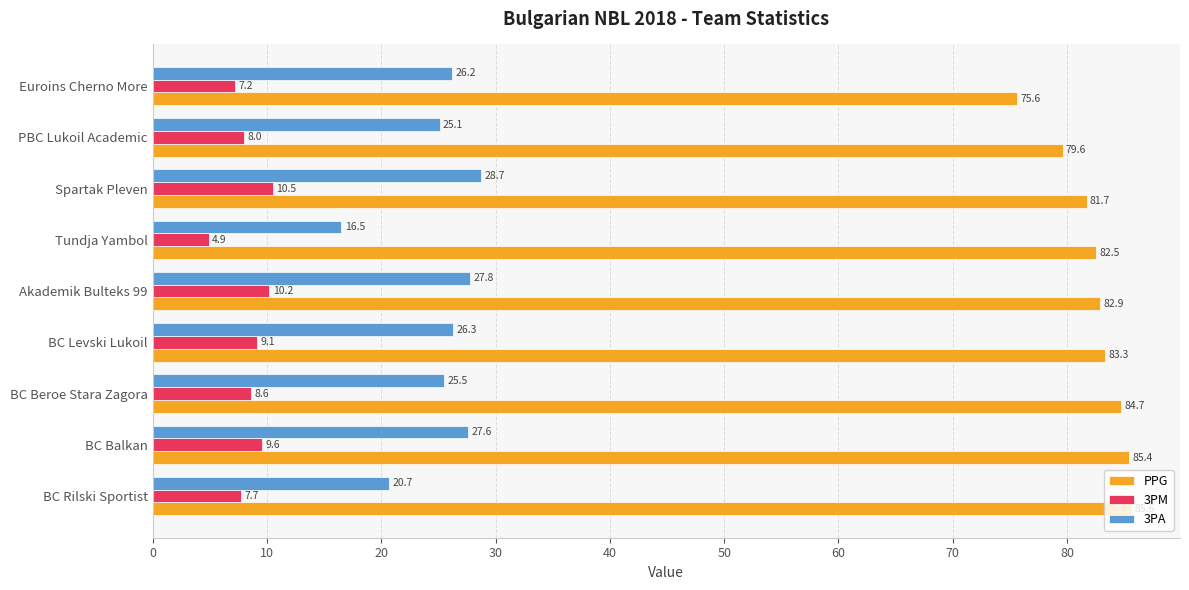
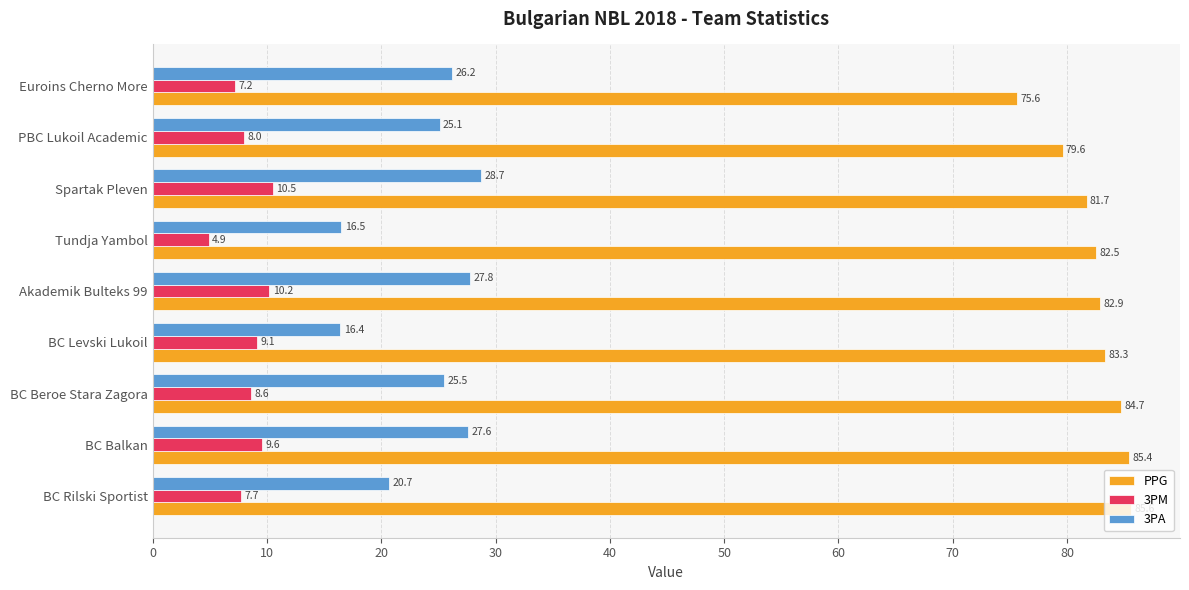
3PA, BC Levski Lukoil: 26.3 -> 16.4
